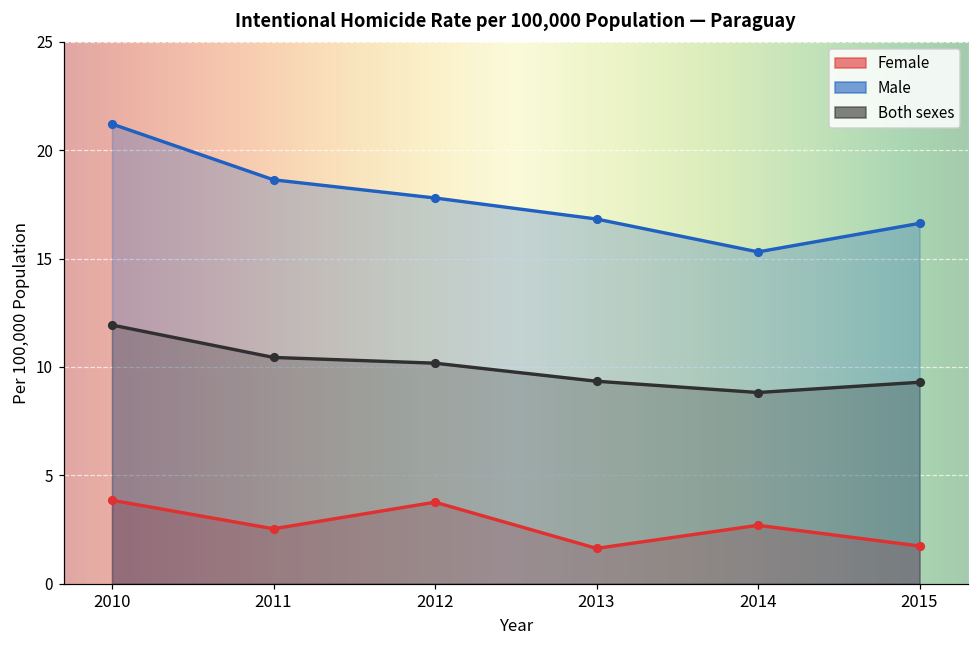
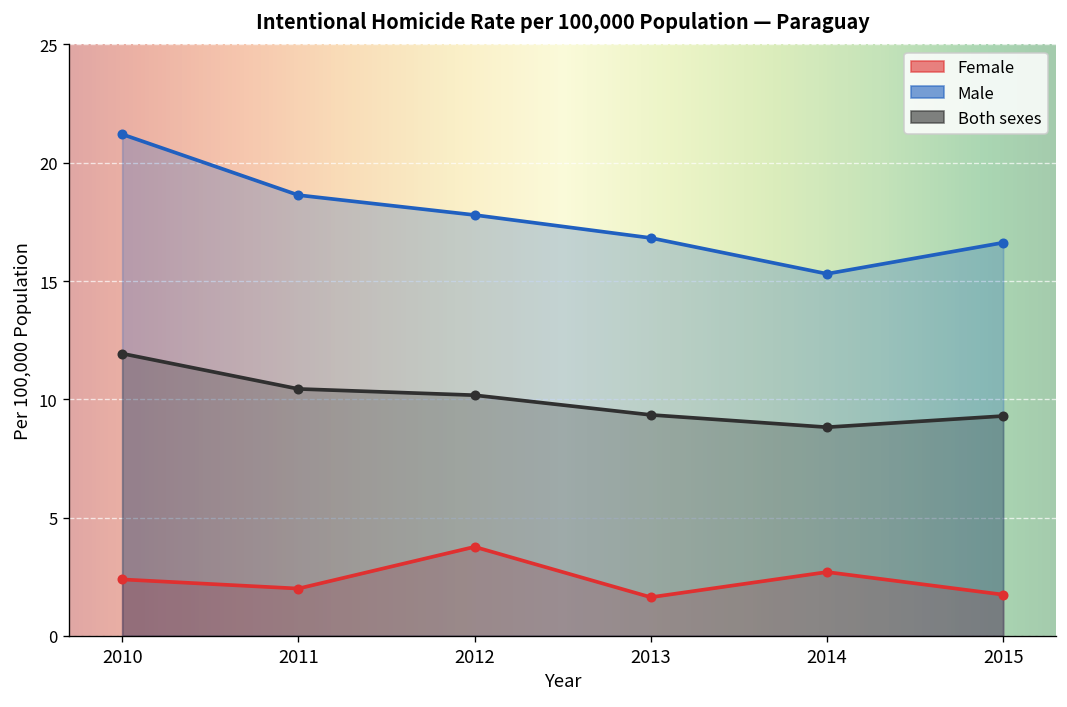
Female, 2010: 3.9 -> 2.4
Female, 2011: 2.5 -> 2.0
